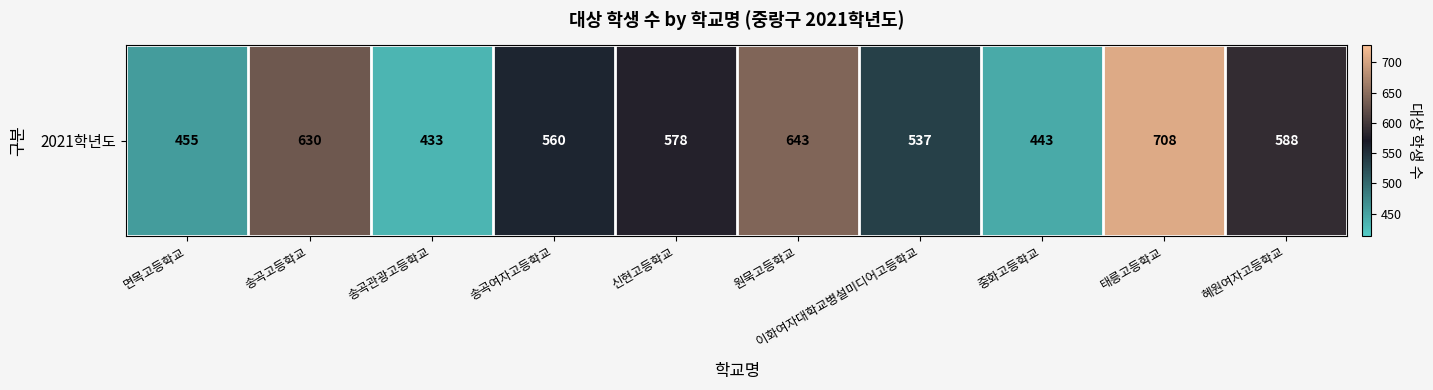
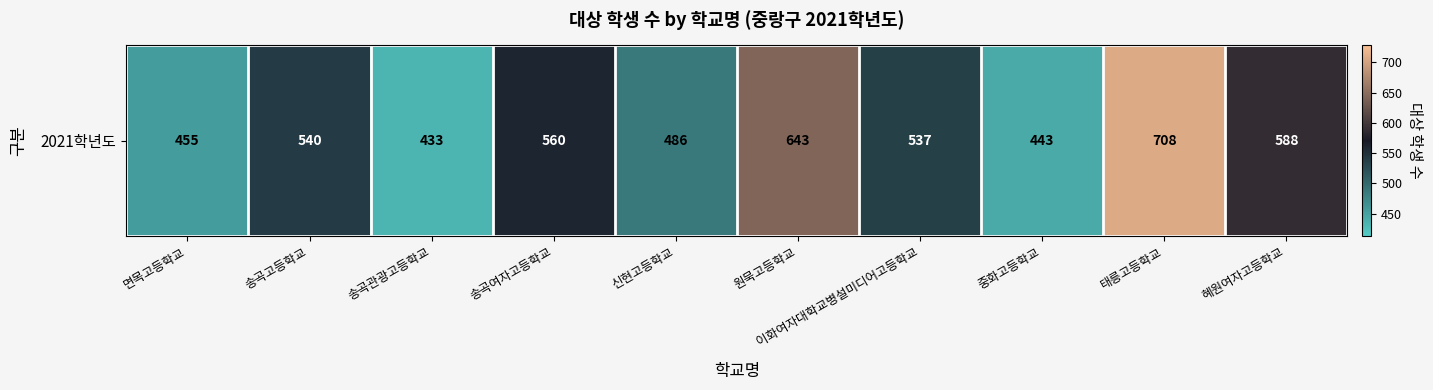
2021학년도, 송곡고등학교: 630 -> 540
2021학년도, 신현고등학교: 578 -> 486
